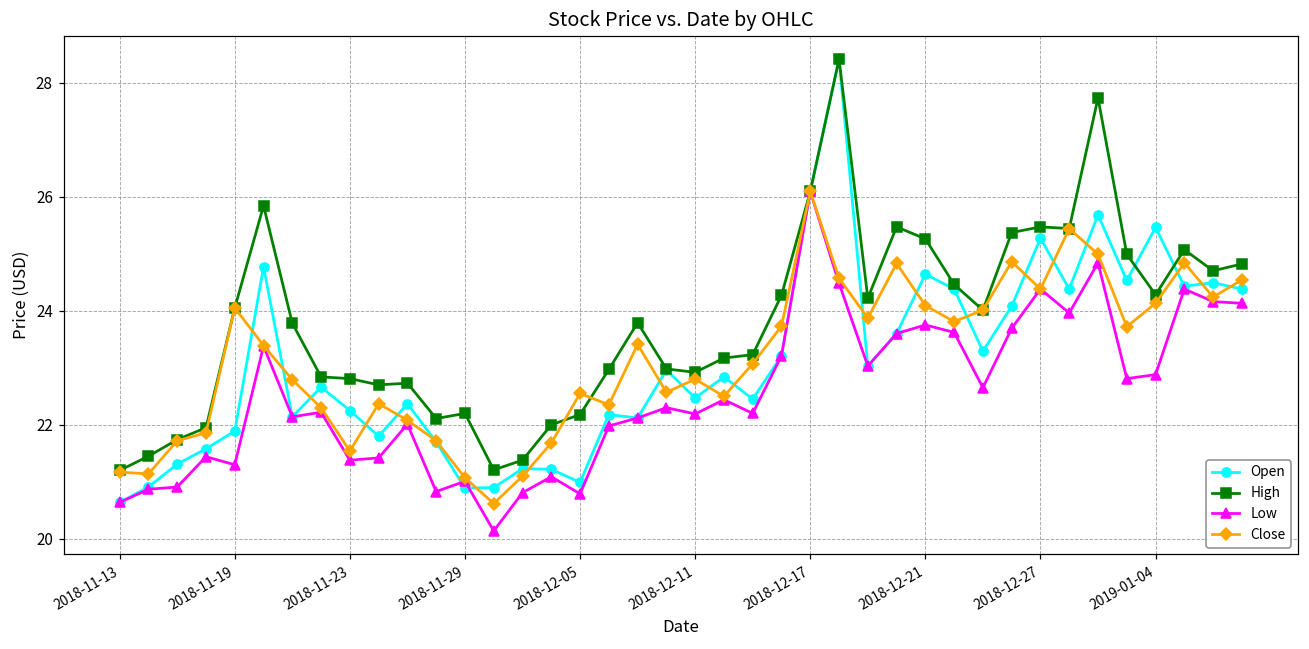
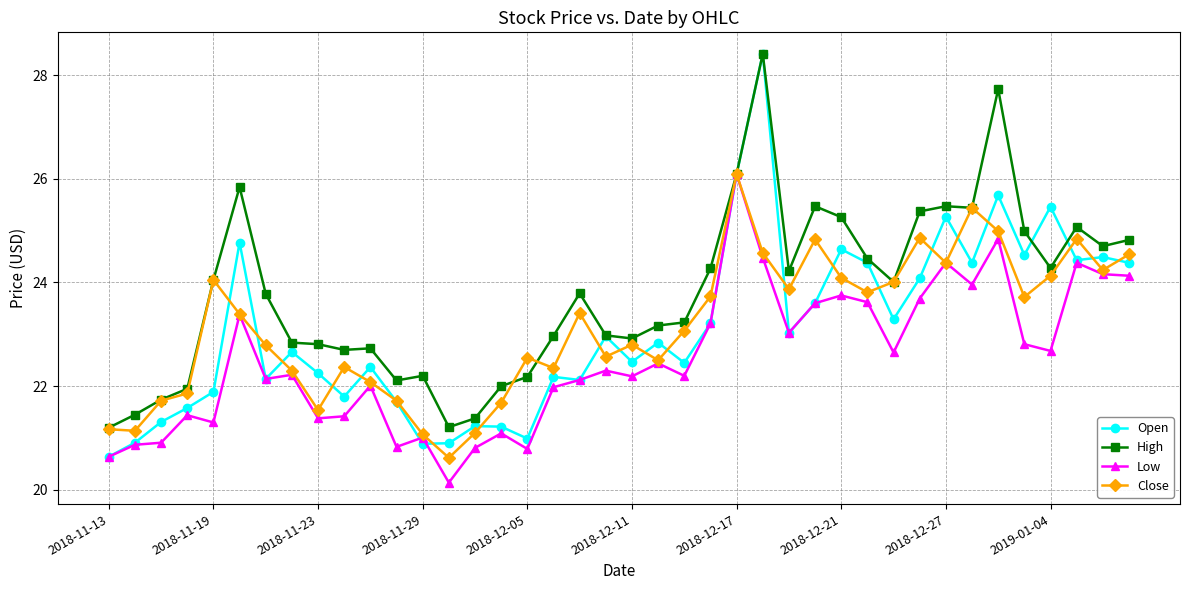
Low, 2019-01-04: 22.9 -> 22.7
